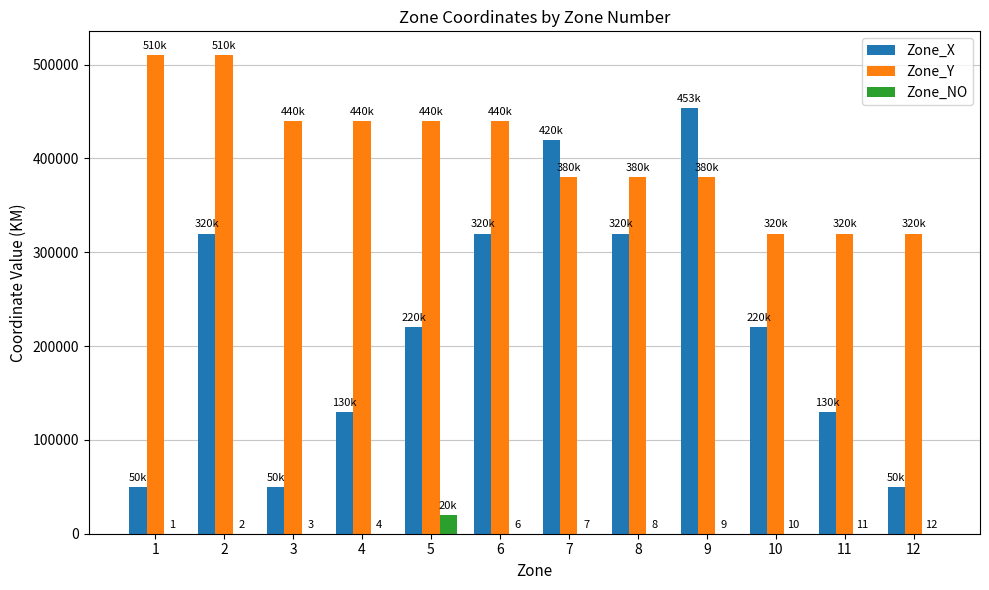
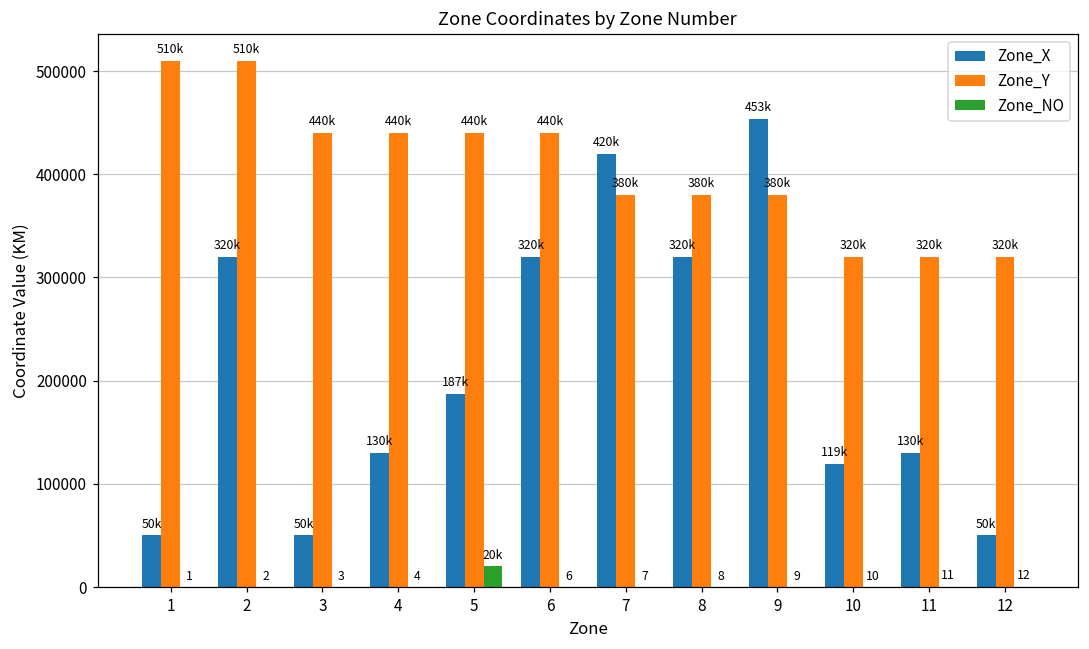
Zone_X, 5: 220k -> 187k
Zone_X, 10: 220k -> 119k
